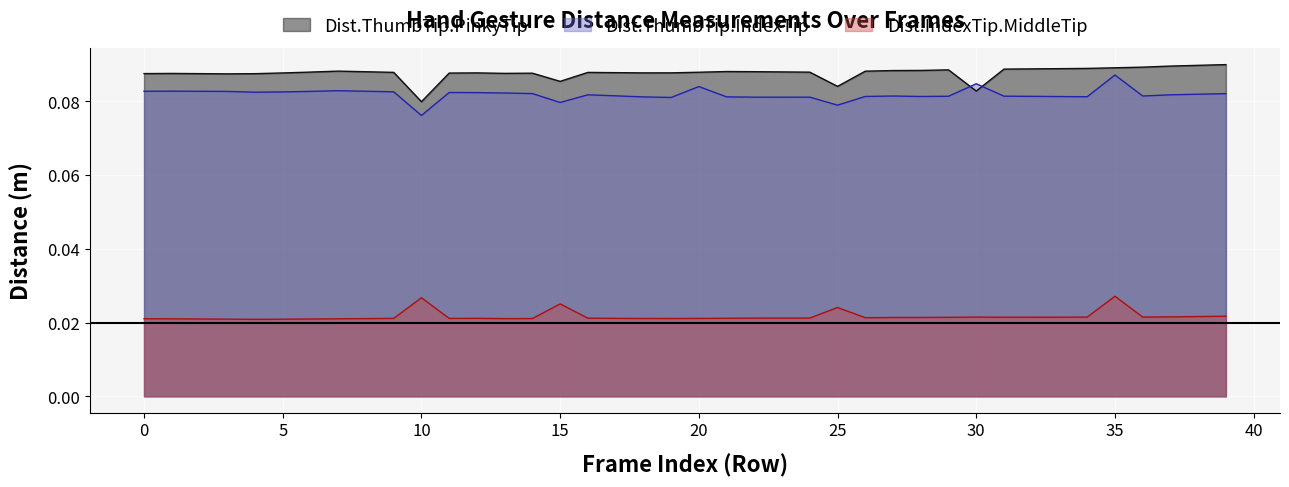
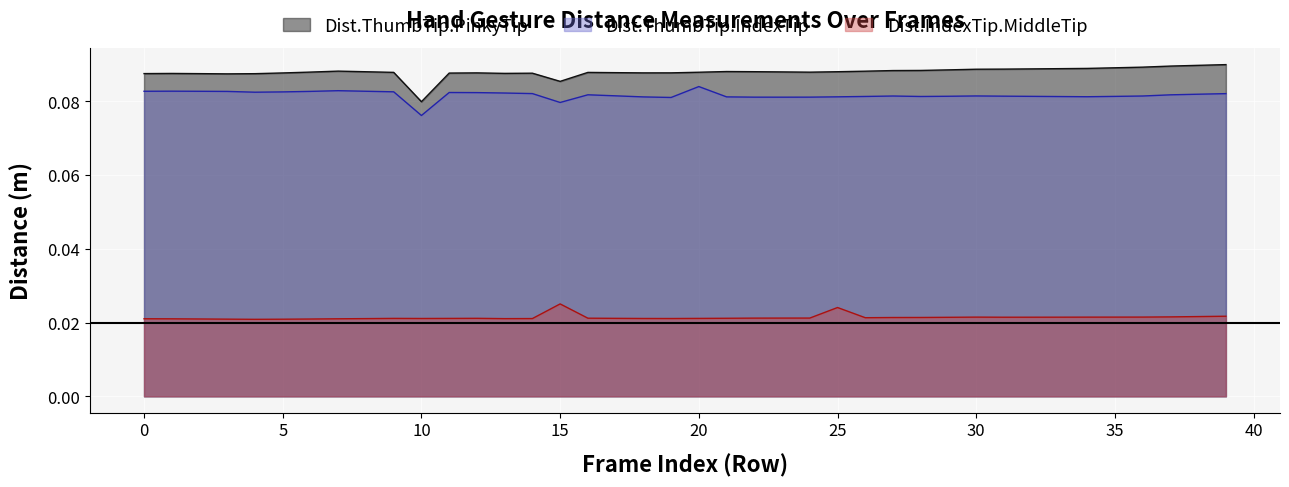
Dist.IndexTip.MiddleTip, 10: 0.027 -> 0.021
Dist.ThumbTip.PinkyTip, 25: 0.084 -> 0.088
Dist.ThumbTip.IndexTip, 25: 0.079 -> 0.081
Dist.ThumbTip.PinkyTip, 30: 0.083 -> 0.089
Dist.ThumbTip.IndexTip, 30: 0.085 -> 0.081
Dist.ThumbTip.IndexTip, 35: 0.087 -> 0.081
Dist.IndexTip.MiddleTip, 35: 0.027 -> 0.021
